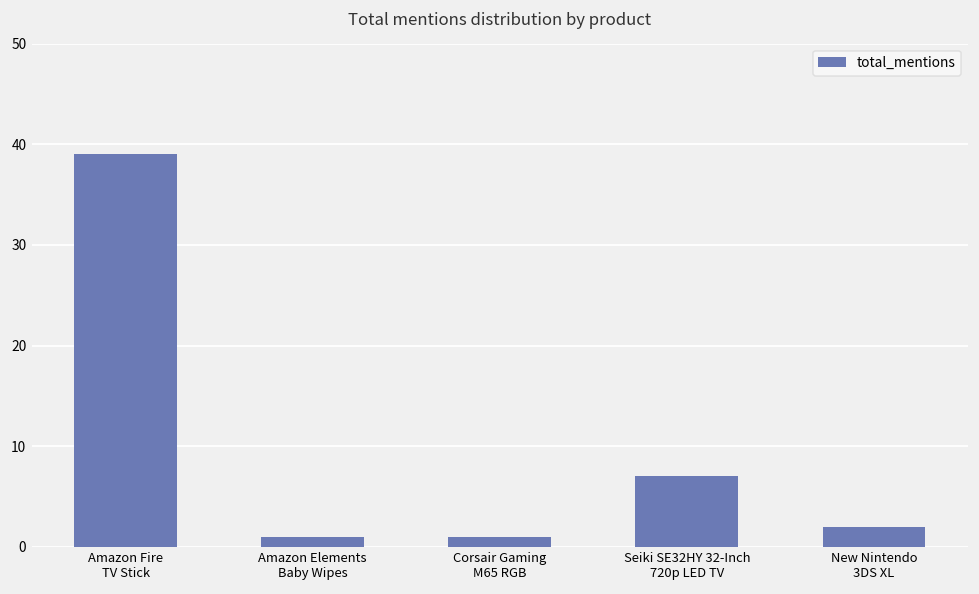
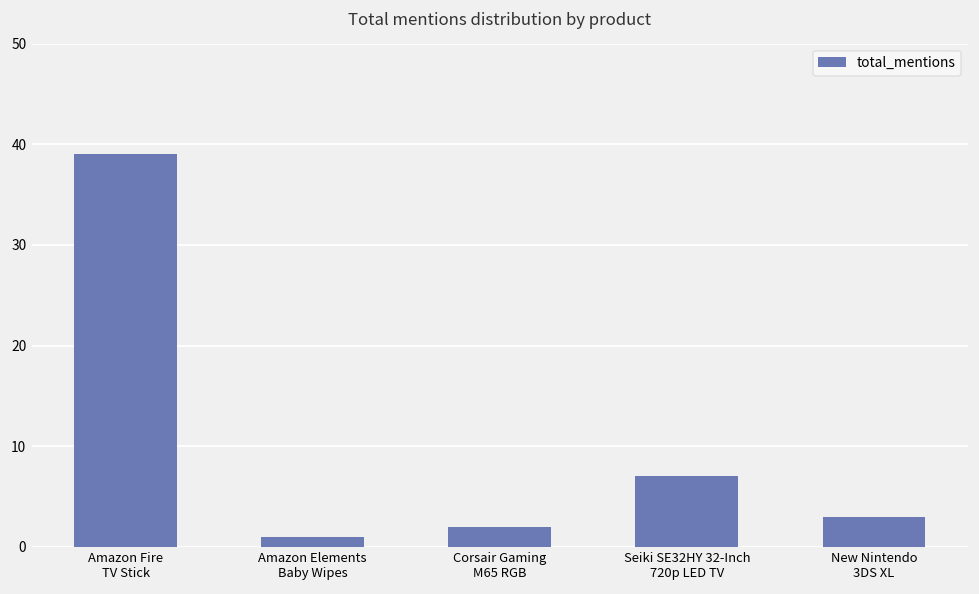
Corsair Gaming M65 RGB: 1 -> 2
New Nintendo 3DS XL: 2 -> 3
